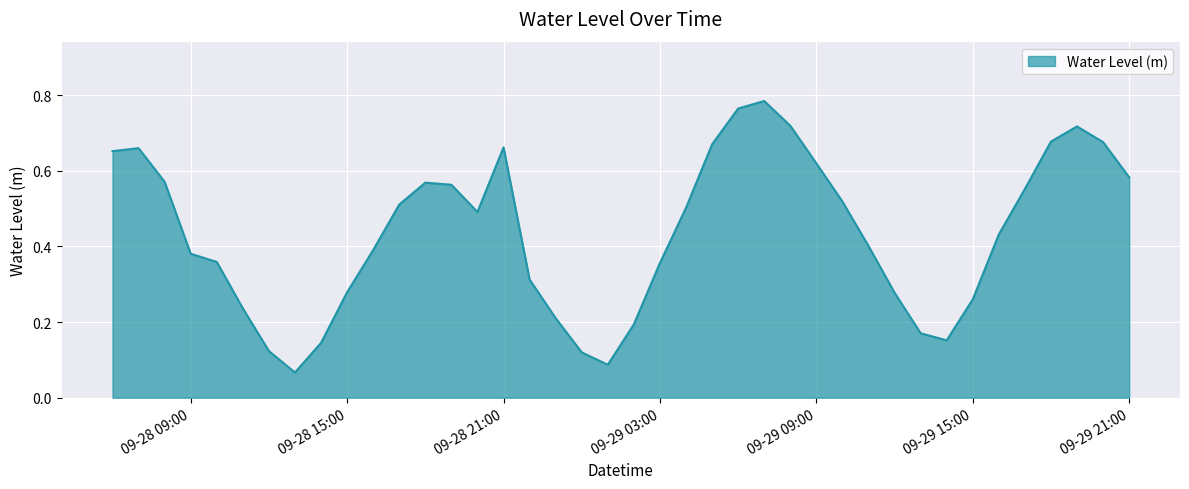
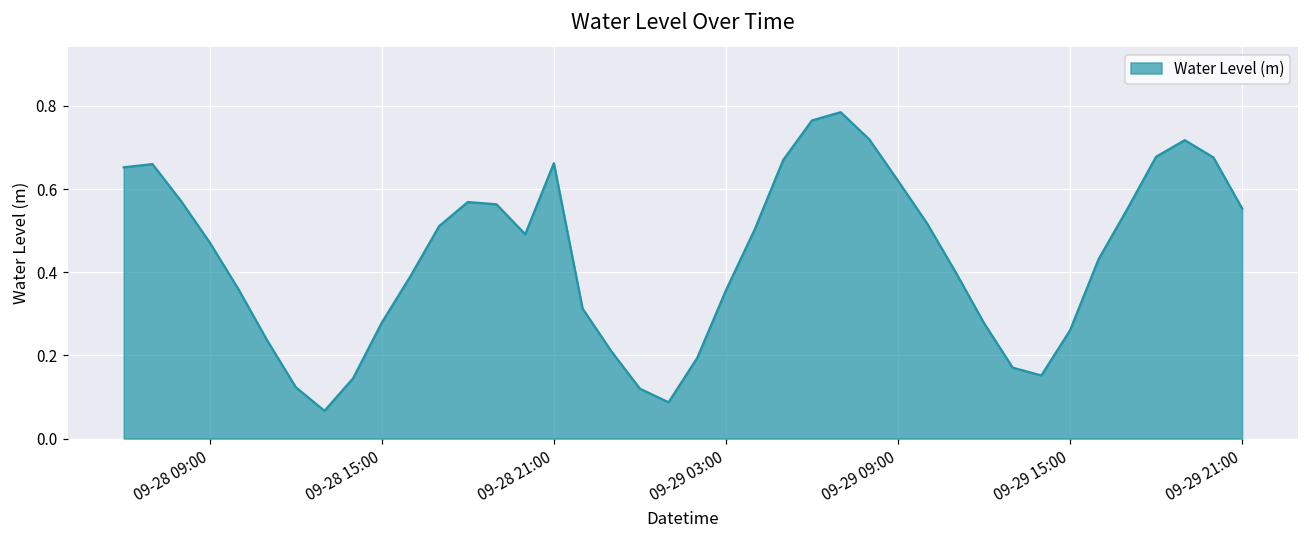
09-28 09:00: 0.38 -> 0.47
09-29 21:00: 0.58 -> 0.55
